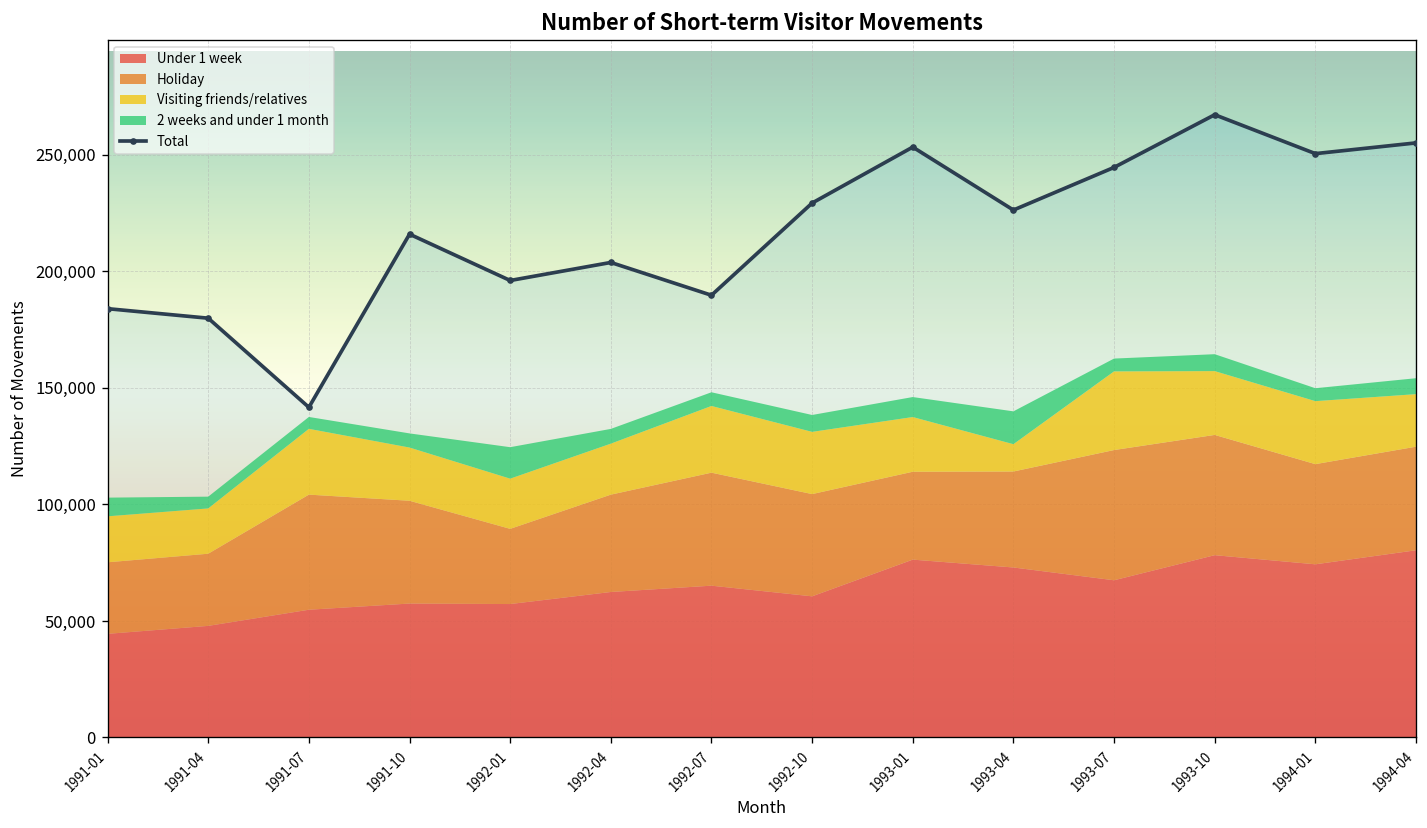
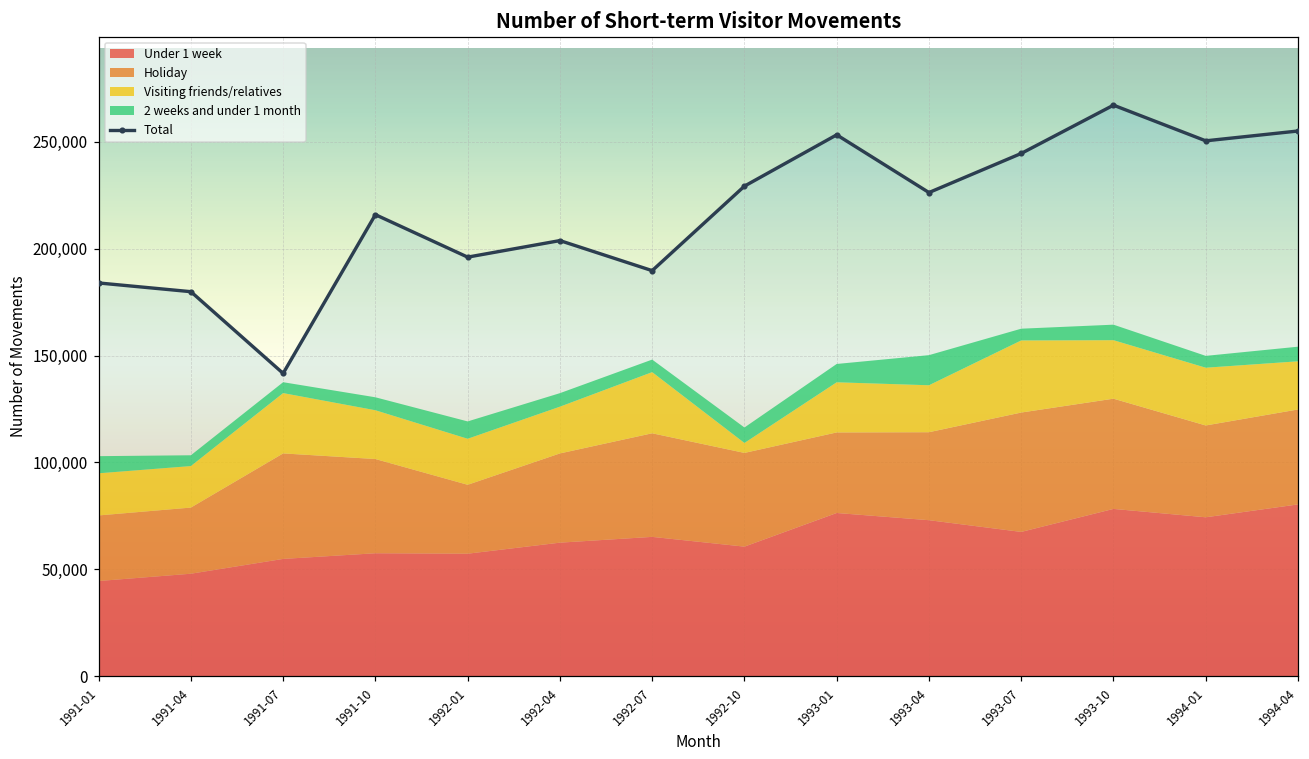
2 weeks and under 1 month, 1992-01: 14,000 -> 8,000
Visiting friends/relatives, 1992-10: 27,000 -> 5,000
Visiting friends/relatives, 1993-04: 12,000 -> 22,000
